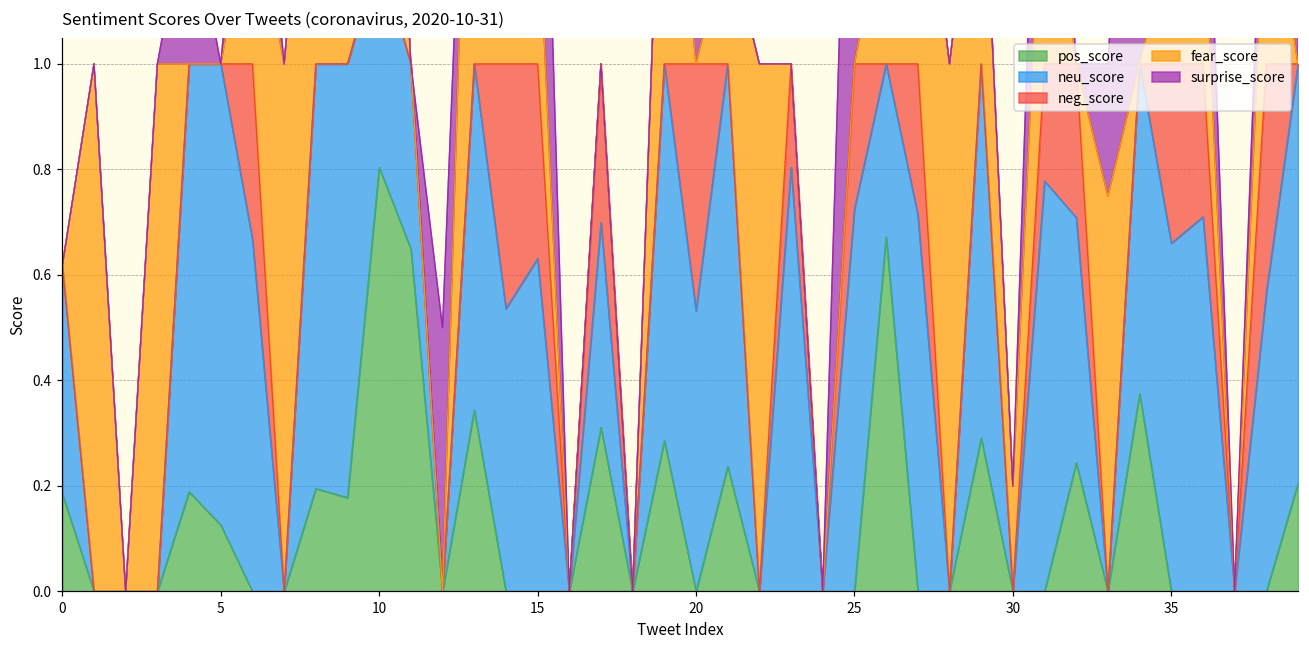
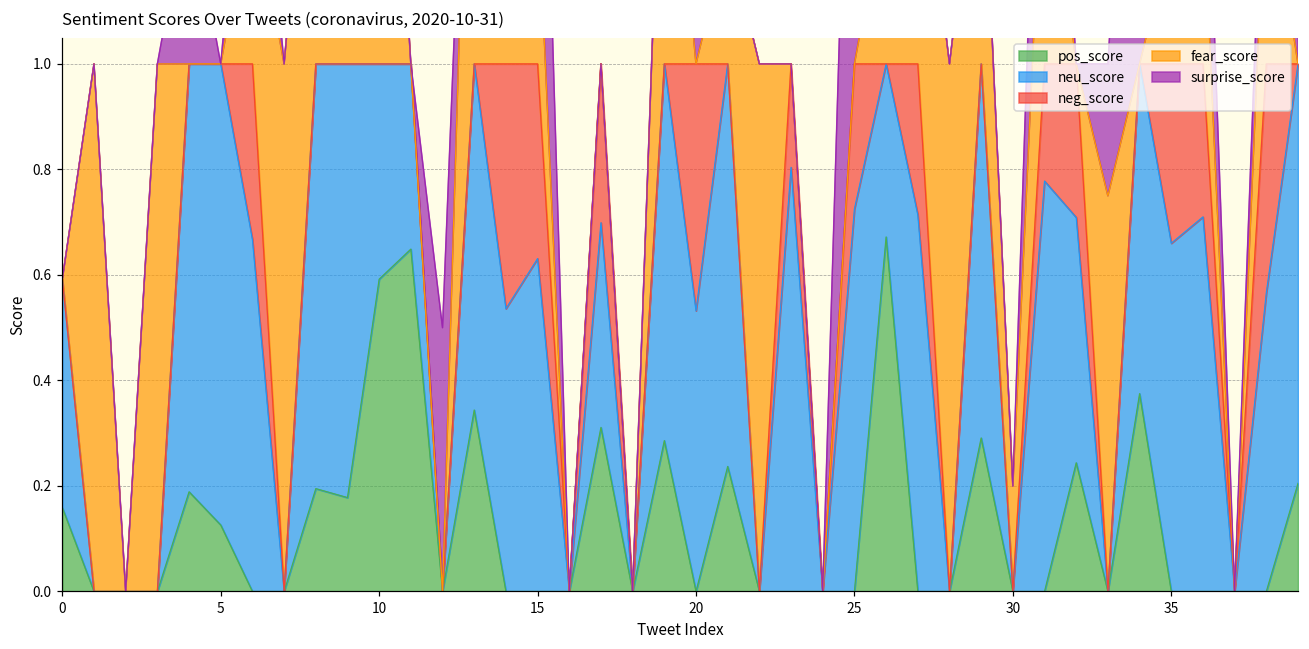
pos_score, 0: 0.19 -> 0.16
pos_score, 10: 0.80 -> 0.59
